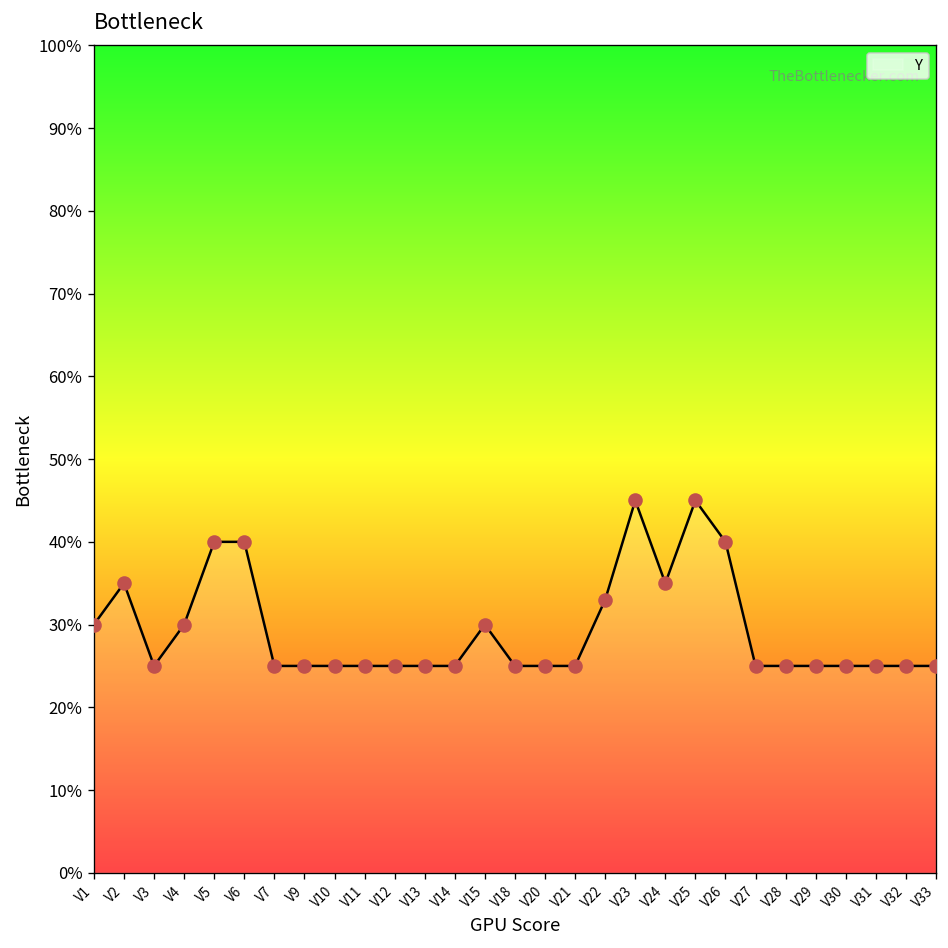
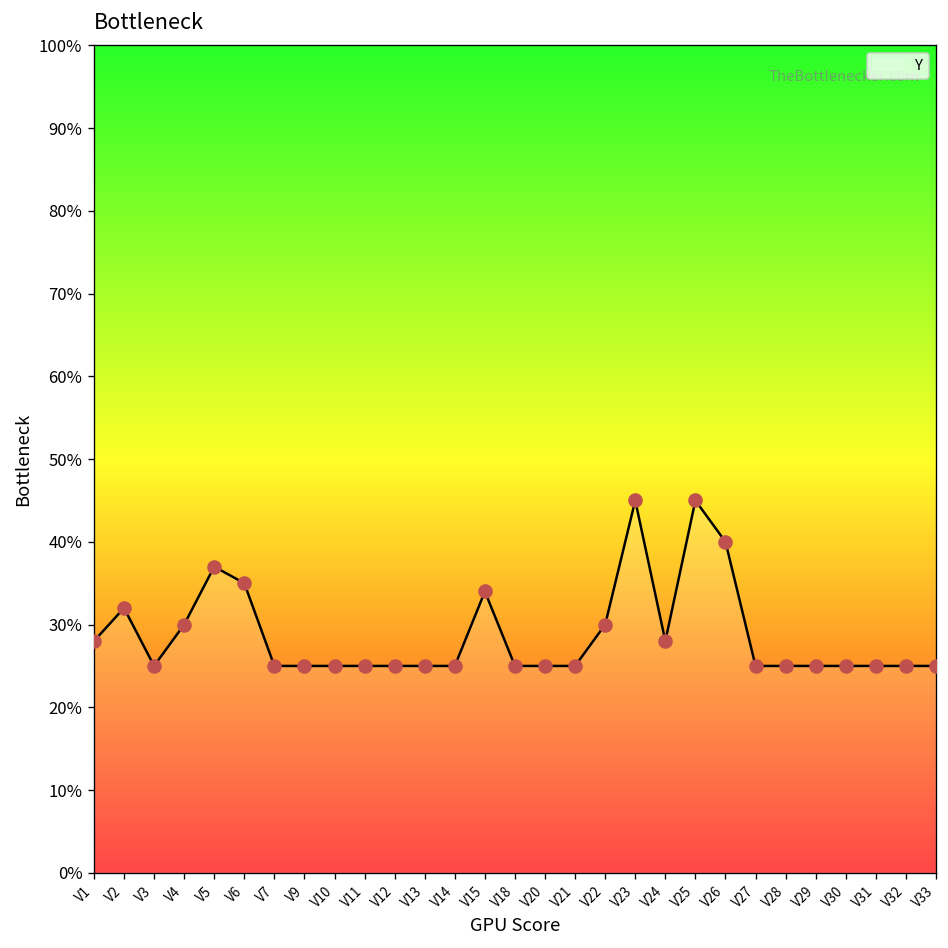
V1: 30% -> 28%
V2: 35% -> 32%
V5: 40% -> 37%
V6: 40% -> 35%
V15: 30% -> 34%
V22: 33% -> 30%
V24: 35% -> 28%
